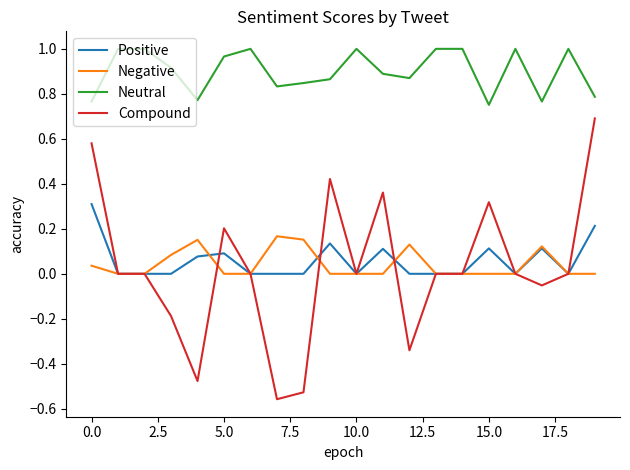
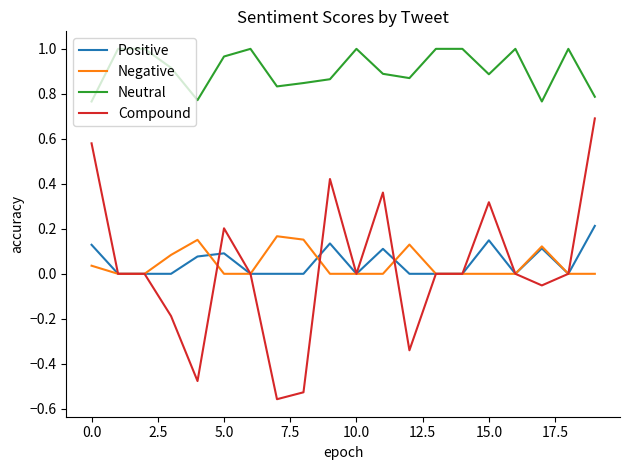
Positive, 0.0: 0.31 -> 0.13
Positive, 15.0: 0.11 -> 0.15
Neutral, 15.0: 0.75 -> 0.89
